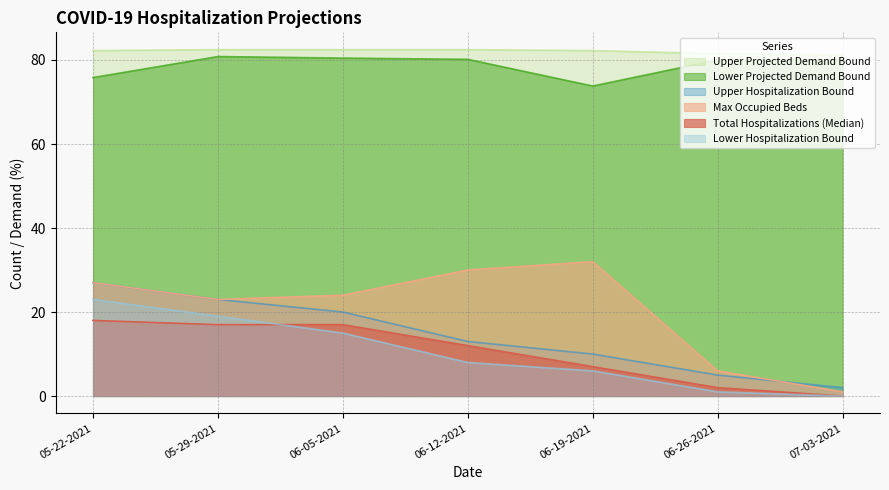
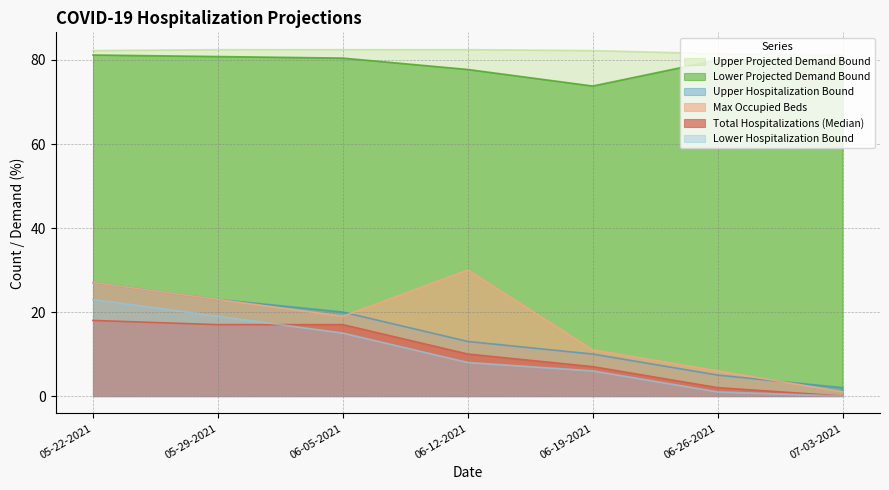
Lower Projected Demand Bound, 05-22-2021: 76 -> 81
Max Occupied Beds, 06-05-2021: 24 -> 19
Lower Projected Demand Bound, 06-12-2021: 80 -> 78
Total Hospitalizations (Median), 06-12-2021: 12 -> 10
Max Occupied Beds, 06-19-2021: 32 -> 11
